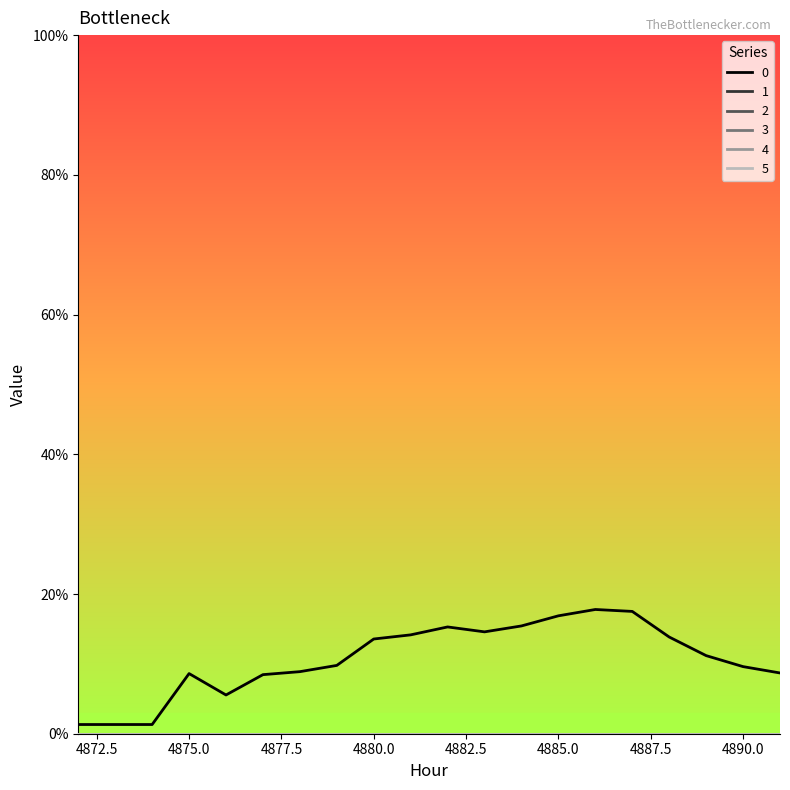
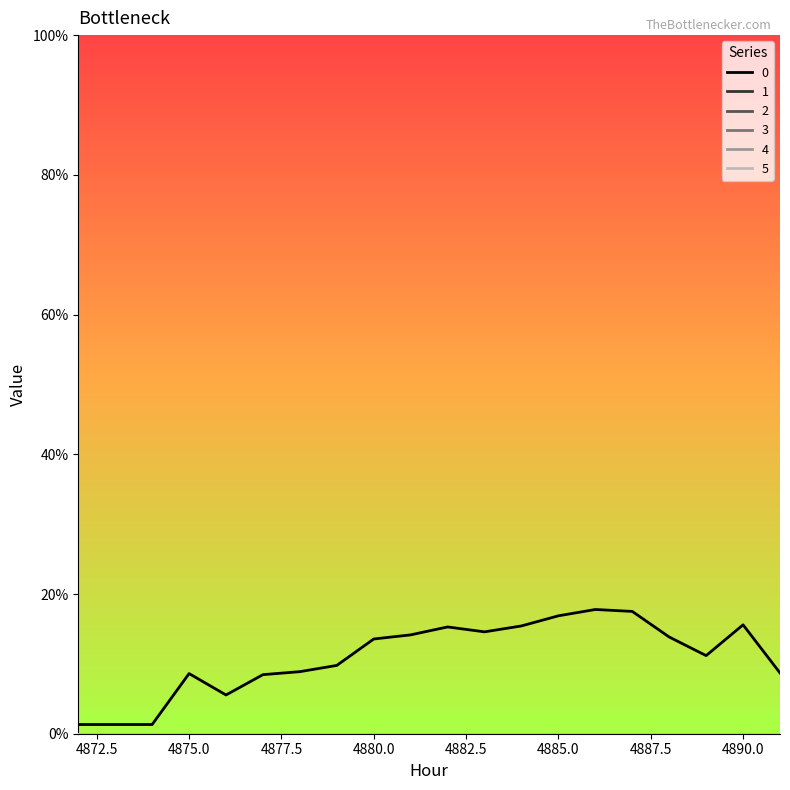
0, 4890.0: 10% -> 16%
